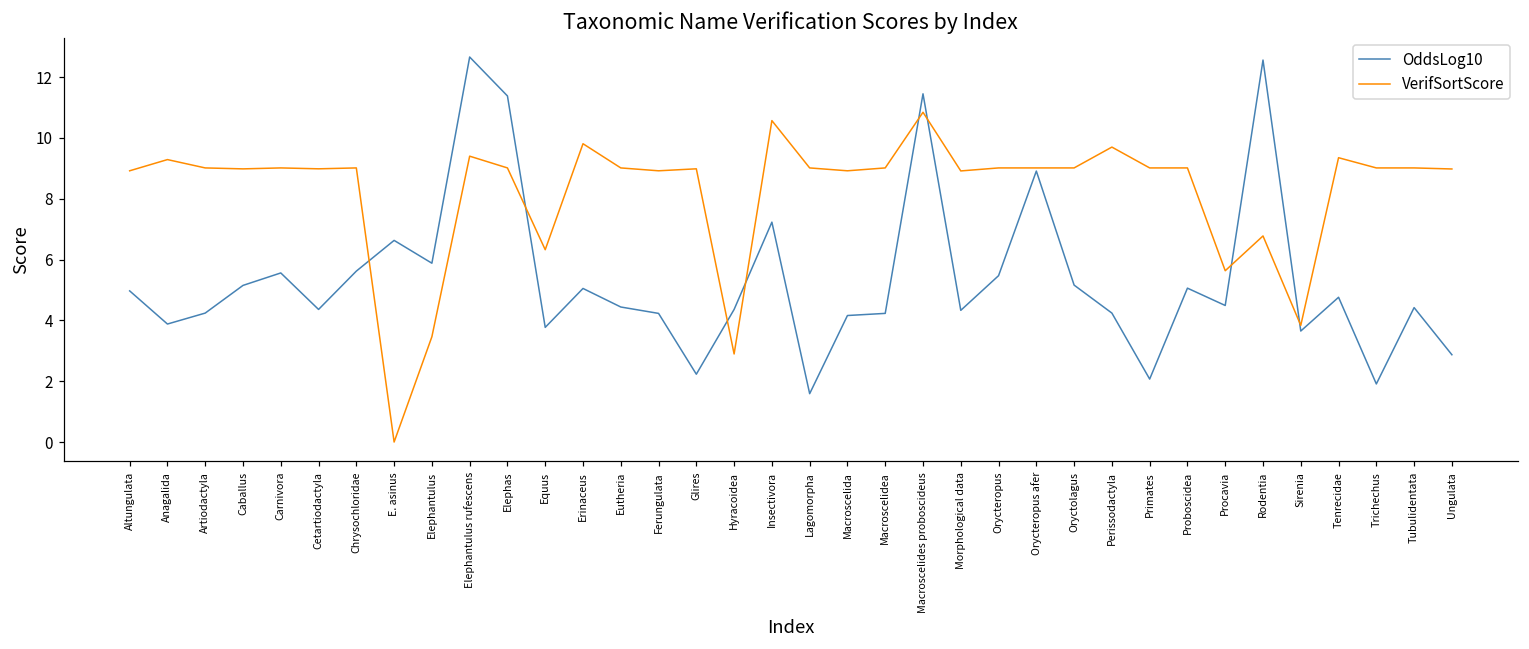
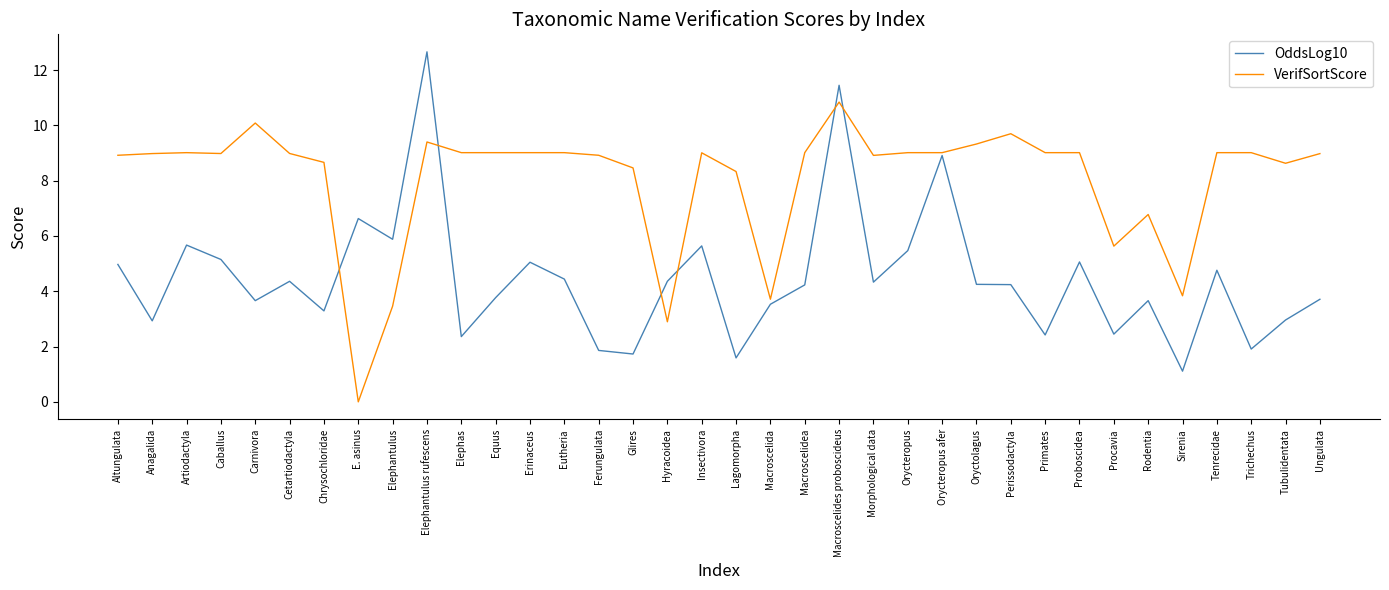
OddsLog10, Anagalida: 3.9 -> 2.9
VerifSortScore, Anagalida: 9.3 -> 9.0
OddsLog10, Artiodactyla: 4.2 -> 5.7
OddsLog10, Carnivora: 5.6 -> 3.7
VerifSortScore, Carnivora: 9.0 -> 10.1
OddsLog10, Chrysochloridae: 5.6 -> 3.3
VerifSortScore, Chrysochloridae: 9.0 -> 8.7
OddsLog10, Elephas: 11.4 -> 2.4
VerifSortScore, Equus: 6.3 -> 9.0
VerifSortScore, Erinaceus: 9.8 -> 9.0
OddsLog10, Ferungulata: 4.2 -> 1.9
OddsLog10, Glires: 2.2 -> 1.7
VerifSortScore, Glires: 9.0 -> 8.5
OddsLog10, Insectivora: 7.2 -> 5.6
VerifSortScore, Insectivora: 10.6 -> 9.0
VerifSortScore, Lagomorpha: 9.0 -> 8.3
OddsLog10, Macroscelida: 4.2 -> 3.5
VerifSortScore, Macroscelida: 8.9 -> 3.7
OddsLog10, Oryctolagus: 5.2 -> 4.3
VerifSortScore, Oryctolagus: 9.0 -> 9.3
OddsLog10, Primates: 2.1 -> 2.4
OddsLog10, Procavia: 4.5 -> 2.5
OddsLog10, Rodentia: 12.6 -> 3.7
OddsLog10, Sirenia: 3.7 -> 1.1
VerifSortScore, Tenrecidae: 9.3 -> 9.0
OddsLog10, Tubulidentata: 4.4 -> 3.0
VerifSortScore, Tubulidentata: 9.0 -> 8.6
OddsLog10, Ungulata: 2.9 -> 3.7
